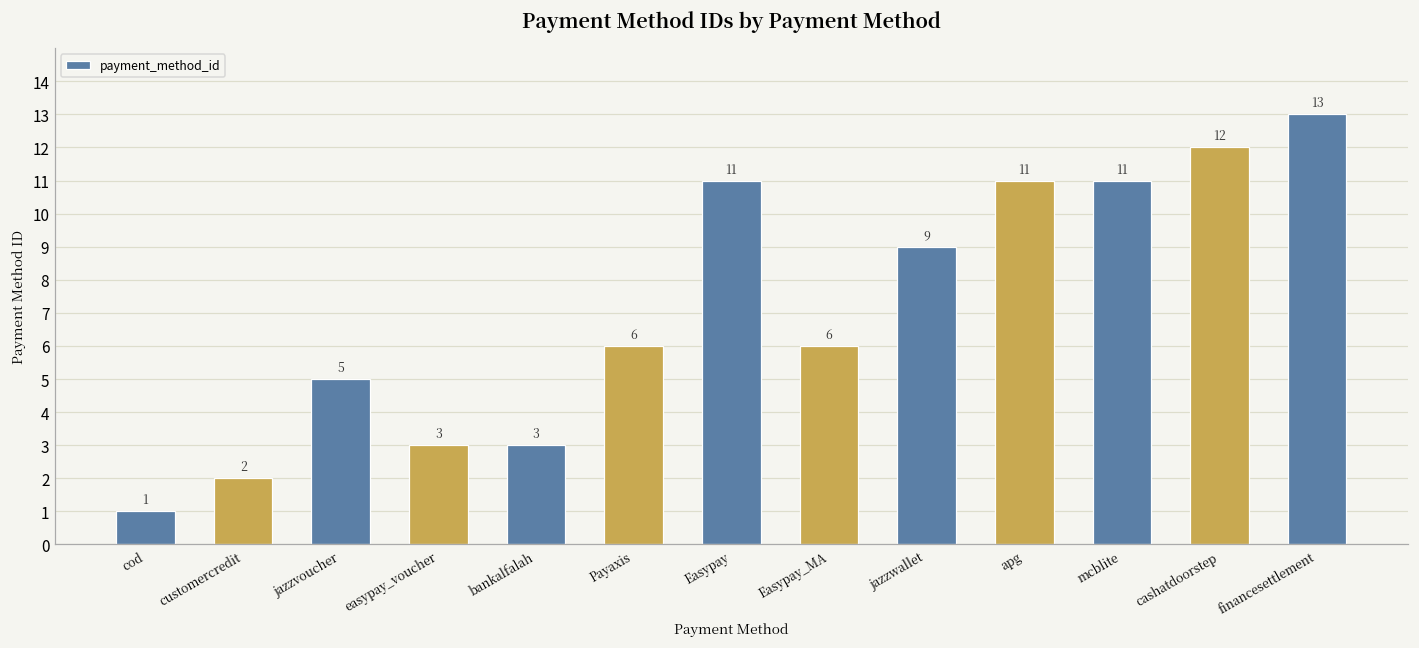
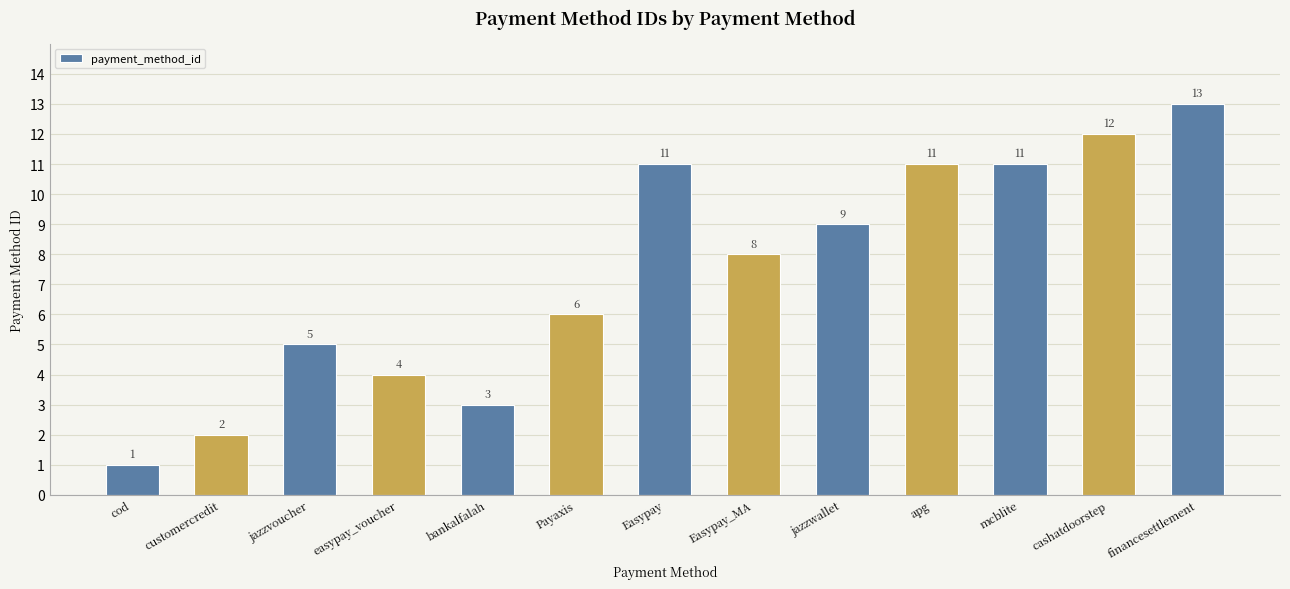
easypay_voucher: 3 -> 4
Easypay_MA: 6 -> 8
